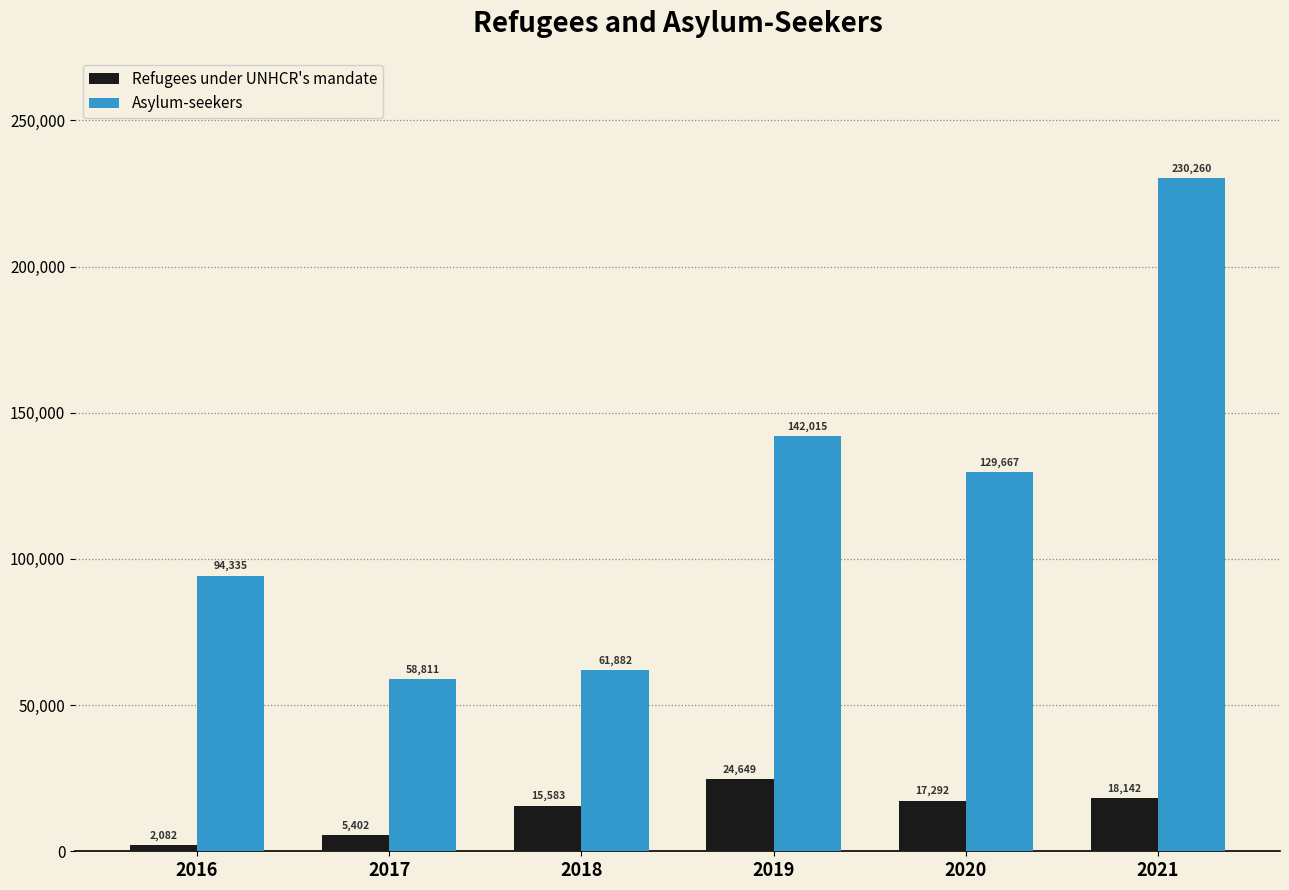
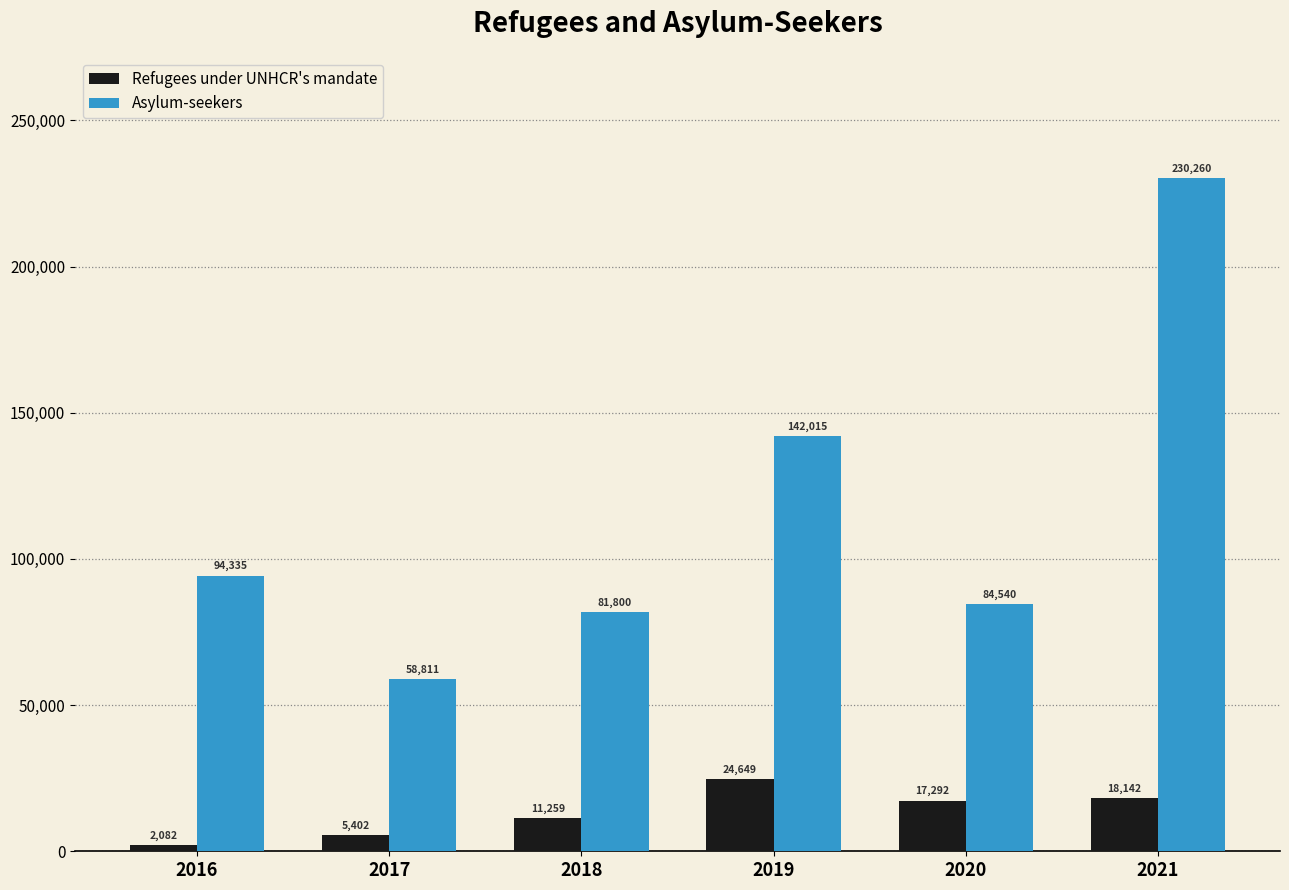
Refugees under UNHCR's mandate, 2018: 15,583 -> 11,259
Asylum-seekers, 2018: 61,882 -> 81,800
Asylum-seekers, 2020: 129,667 -> 84,540
